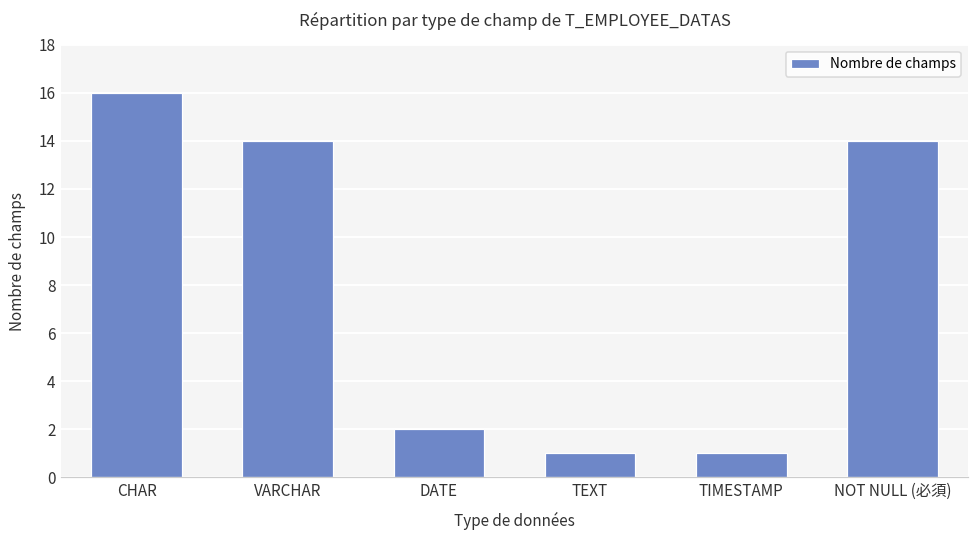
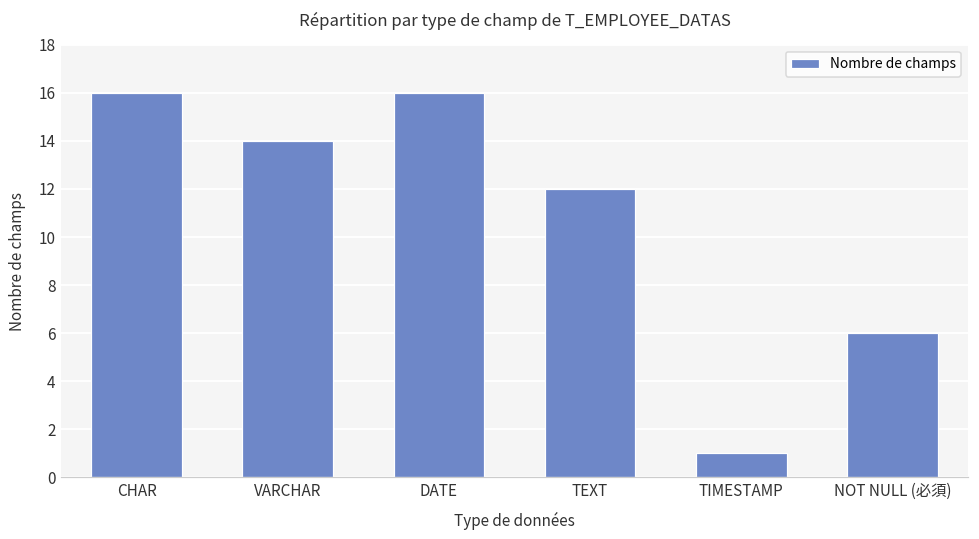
DATE: 2 -> 16
TEXT: 1 -> 12
NOT NULL (必須): 14 -> 6
